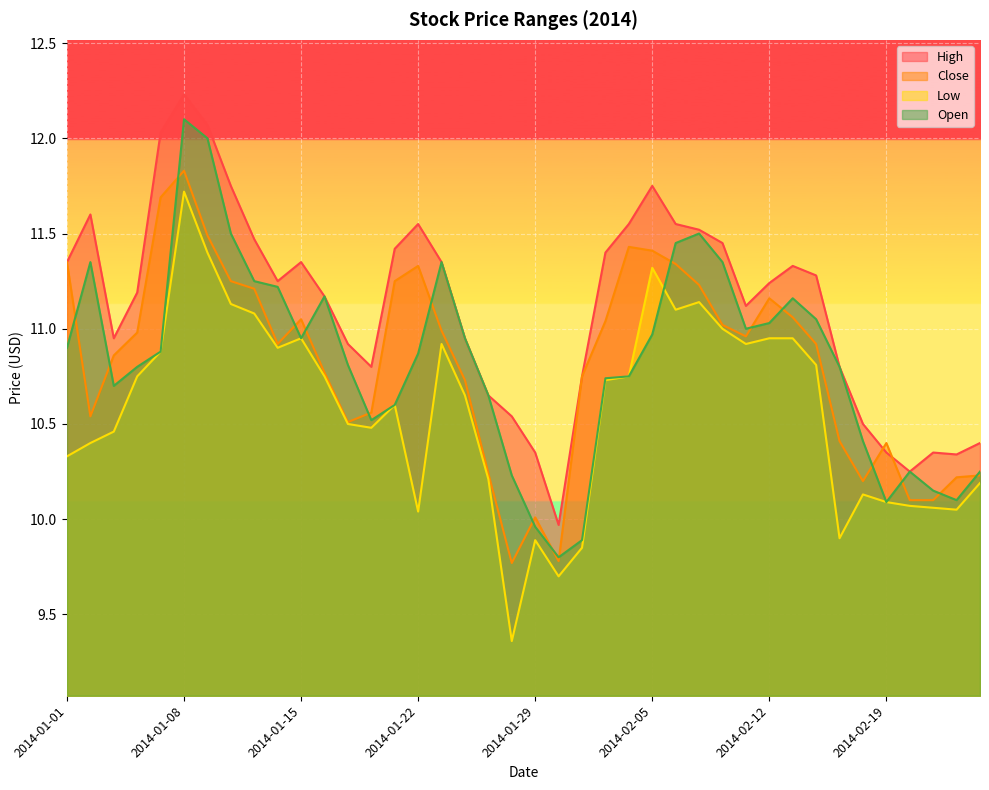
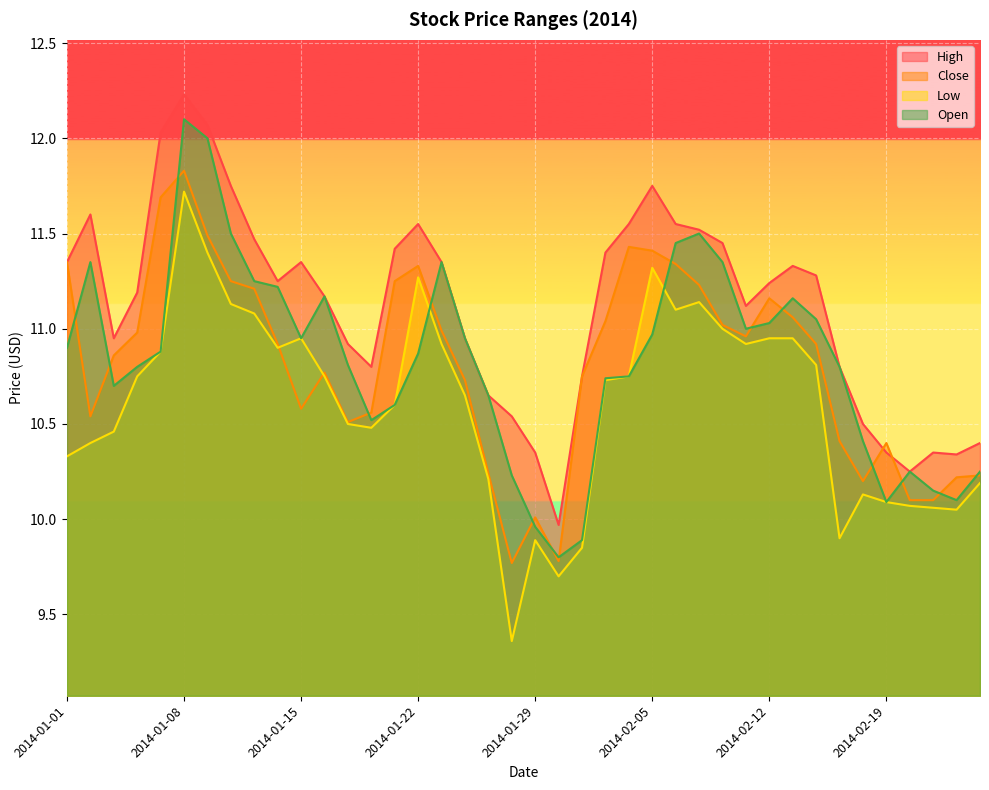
Close, 2014-01-15: 11.05 -> 10.58
Low, 2014-01-22: 10.04 -> 11.27
